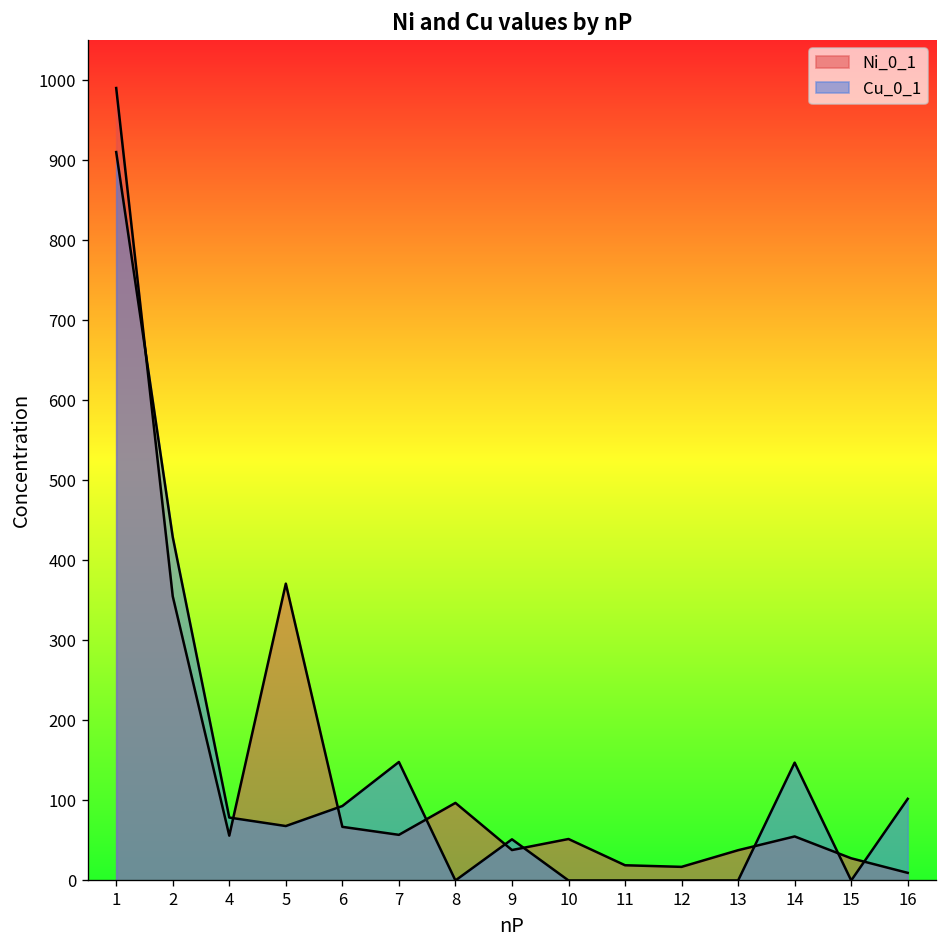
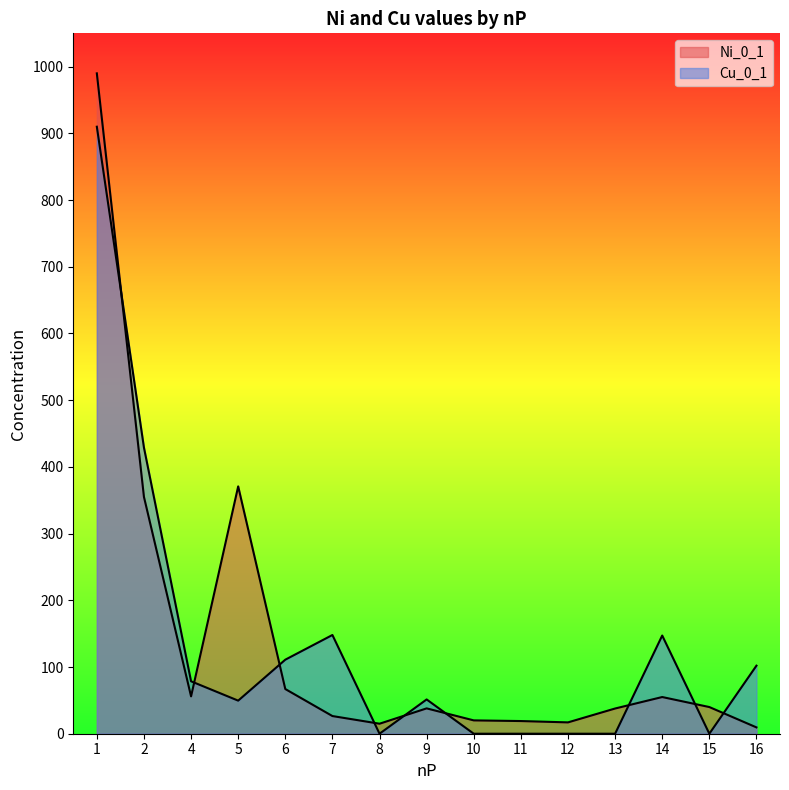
Cu_0_1, 5: 70 -> 50
Cu_0_1, 6: 90 -> 110
Ni_0_1, 7: 60 -> 30
Ni_0_1, 8: 100 -> 20
Ni_0_1, 10: 50 -> 20
Ni_0_1, 15: 30 -> 40
